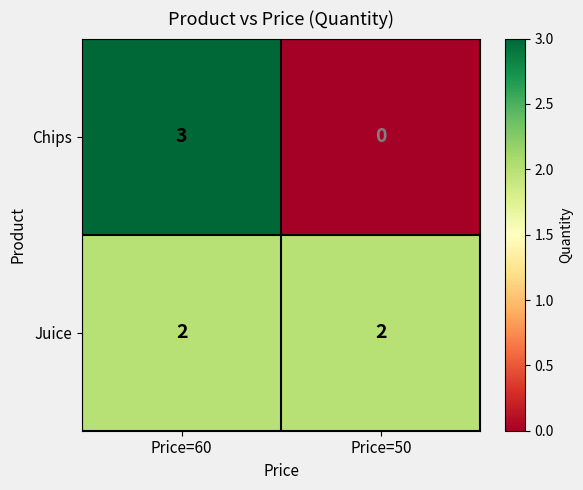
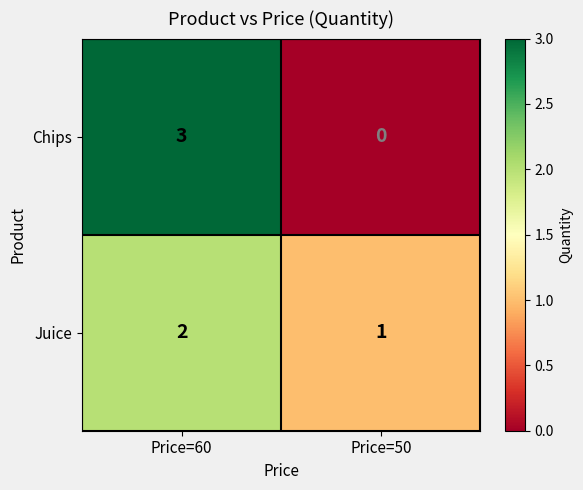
Juice, Price=50: 2 -> 1
